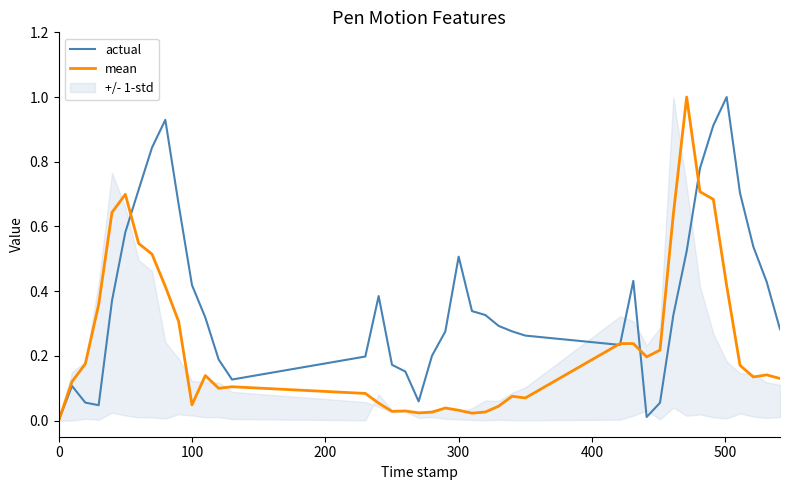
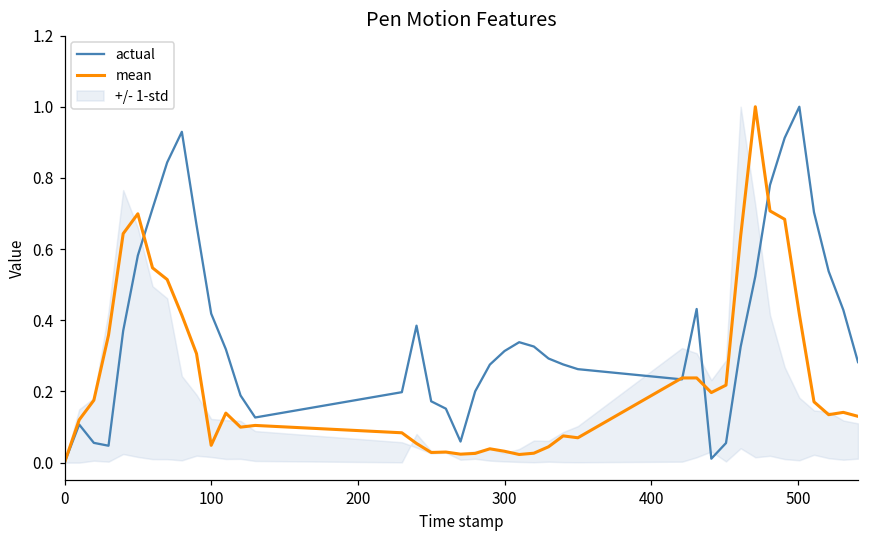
actual, 300: 0.51 -> 0.31
